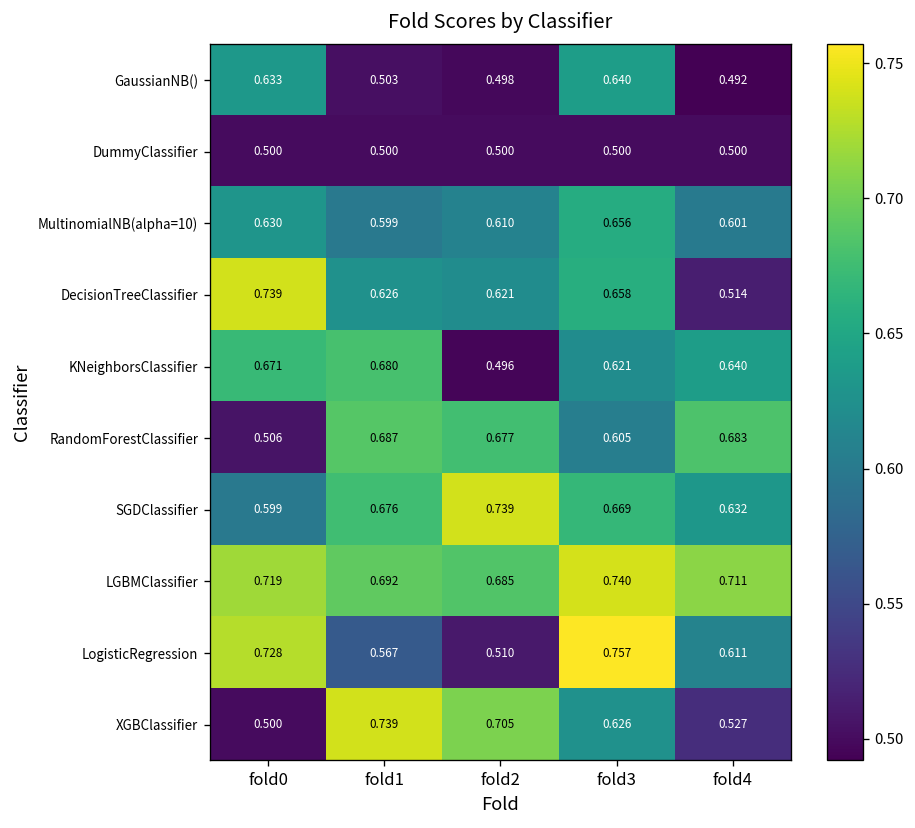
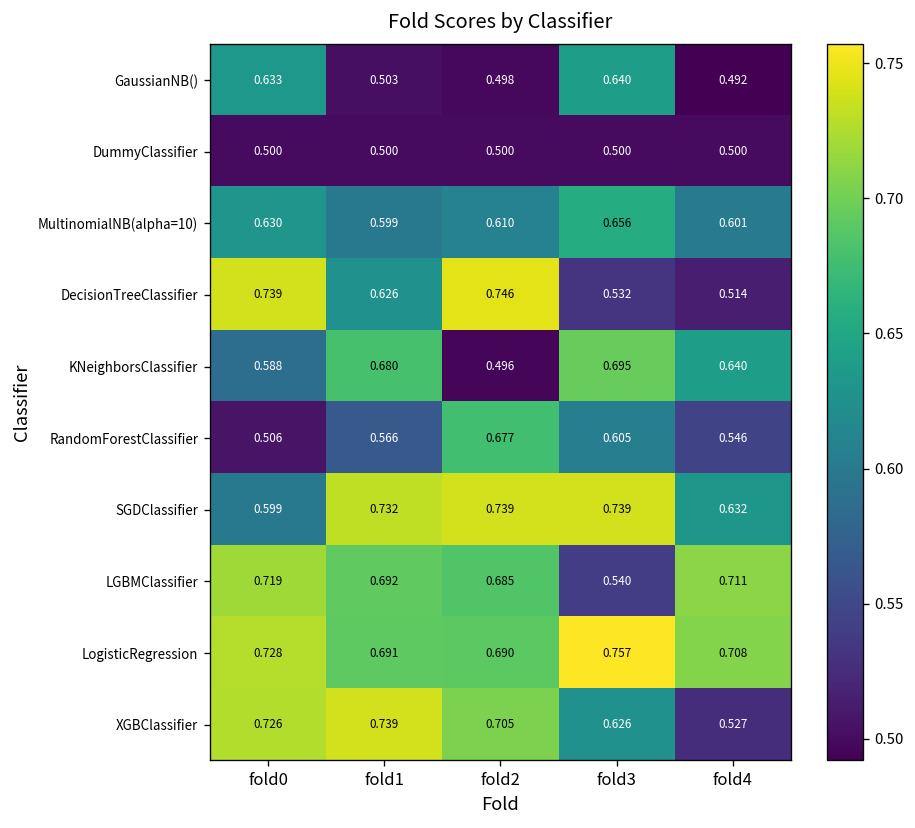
DecisionTreeClassifier, fold2: 0.621 -> 0.746
DecisionTreeClassifier, fold3: 0.658 -> 0.532
KNeighborsClassifier, fold0: 0.671 -> 0.588
KNeighborsClassifier, fold3: 0.621 -> 0.695
RandomForestClassifier, fold1: 0.687 -> 0.566
RandomForestClassifier, fold4: 0.683 -> 0.546
SGDClassifier, fold1: 0.676 -> 0.732
SGDClassifier, fold3: 0.669 -> 0.739
LGBMClassifier, fold3: 0.740 -> 0.540
LogisticRegression, fold1: 0.567 -> 0.691
LogisticRegression, fold2: 0.510 -> 0.690
LogisticRegression, fold4: 0.611 -> 0.708
XGBClassifier, fold0: 0.500 -> 0.726
